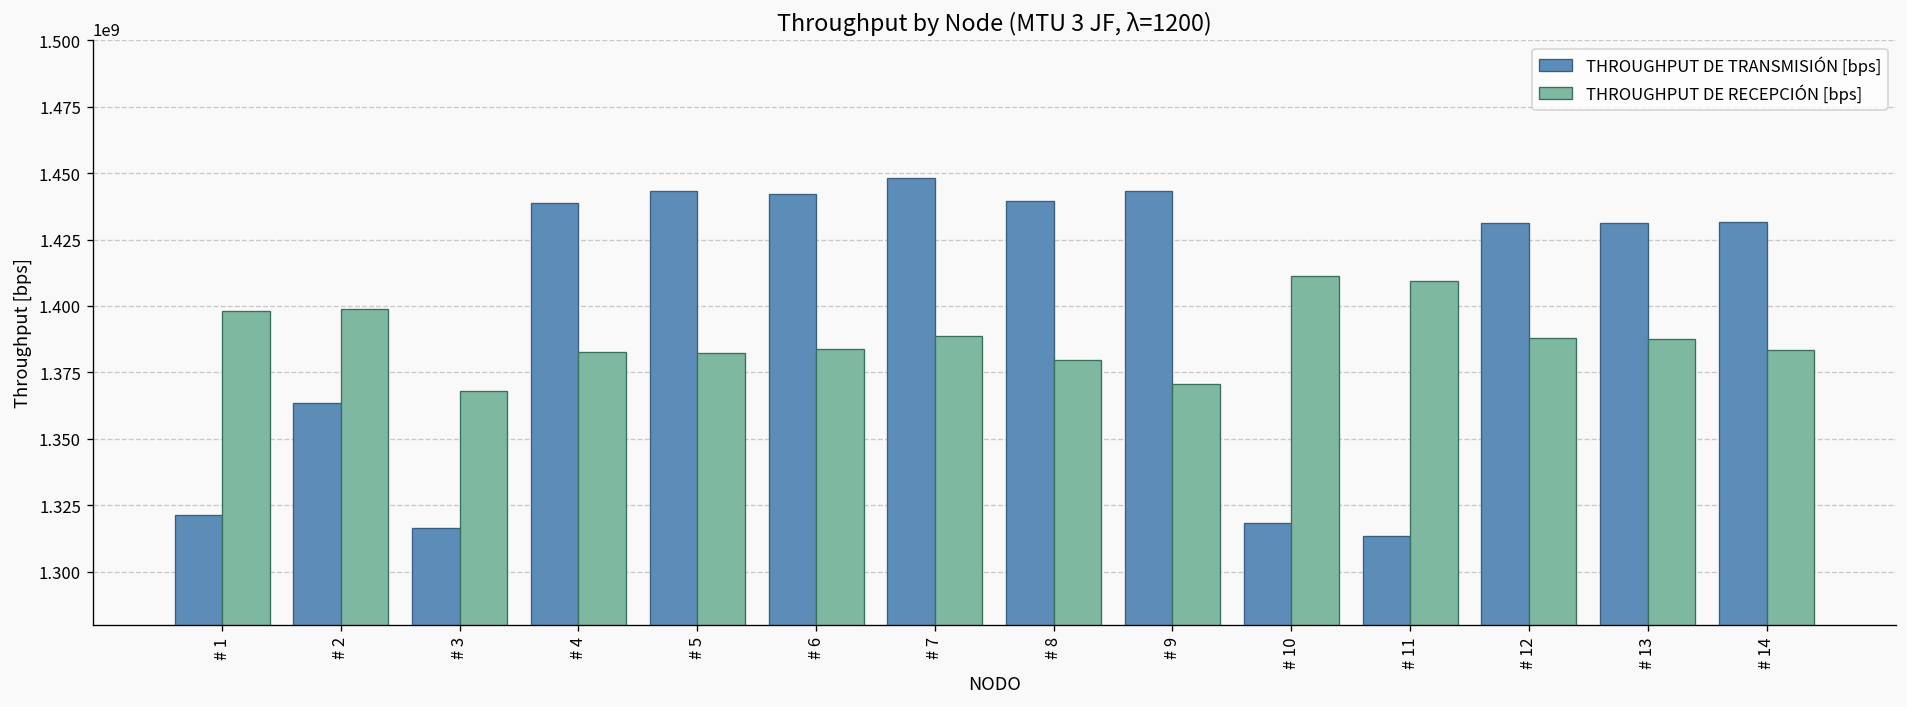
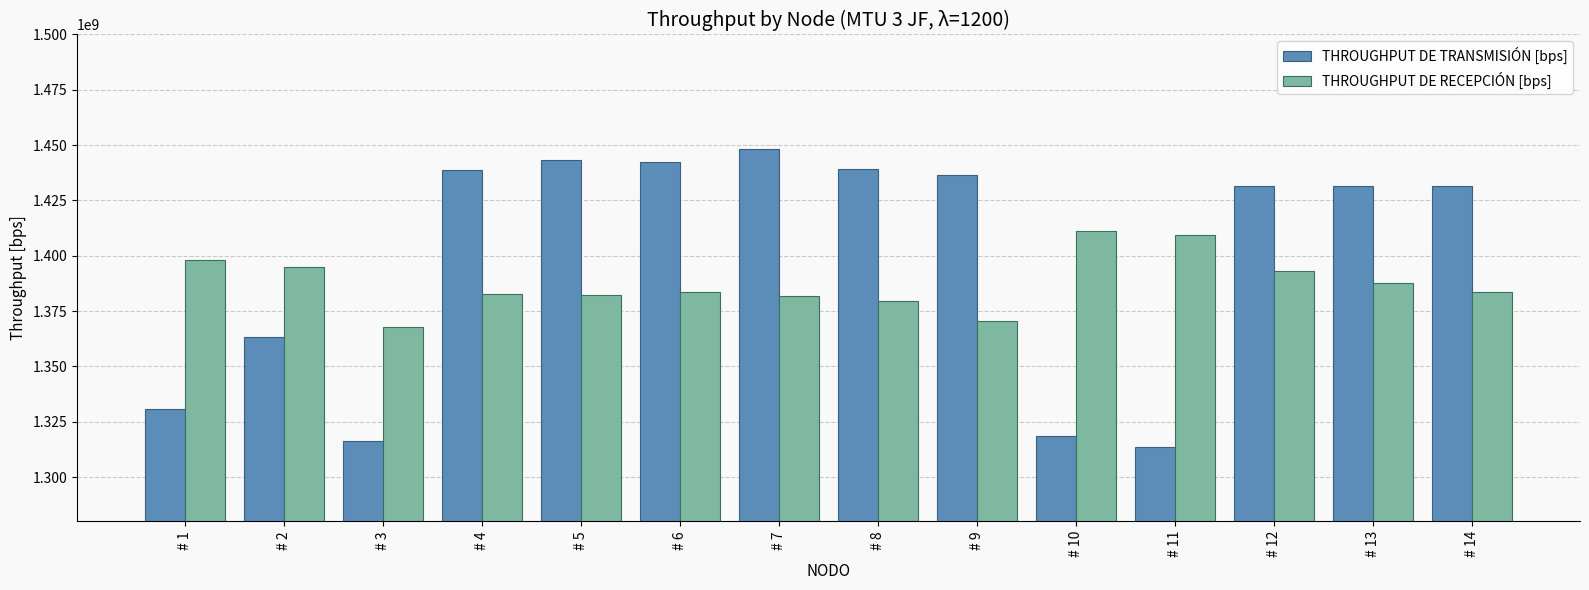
THROUGHPUT DE TRANSMISIÓN [bps], # 1: 1321000000 -> 1331000000
THROUGHPUT DE RECEPCIÓN [bps], # 2: 1399000000 -> 1395000000
THROUGHPUT DE RECEPCIÓN [bps], # 7: 1389000000 -> 1382000000
THROUGHPUT DE TRANSMISIÓN [bps], # 9: 1443000000 -> 1437000000
THROUGHPUT DE RECEPCIÓN [bps], # 12: 1388000000 -> 1393000000
